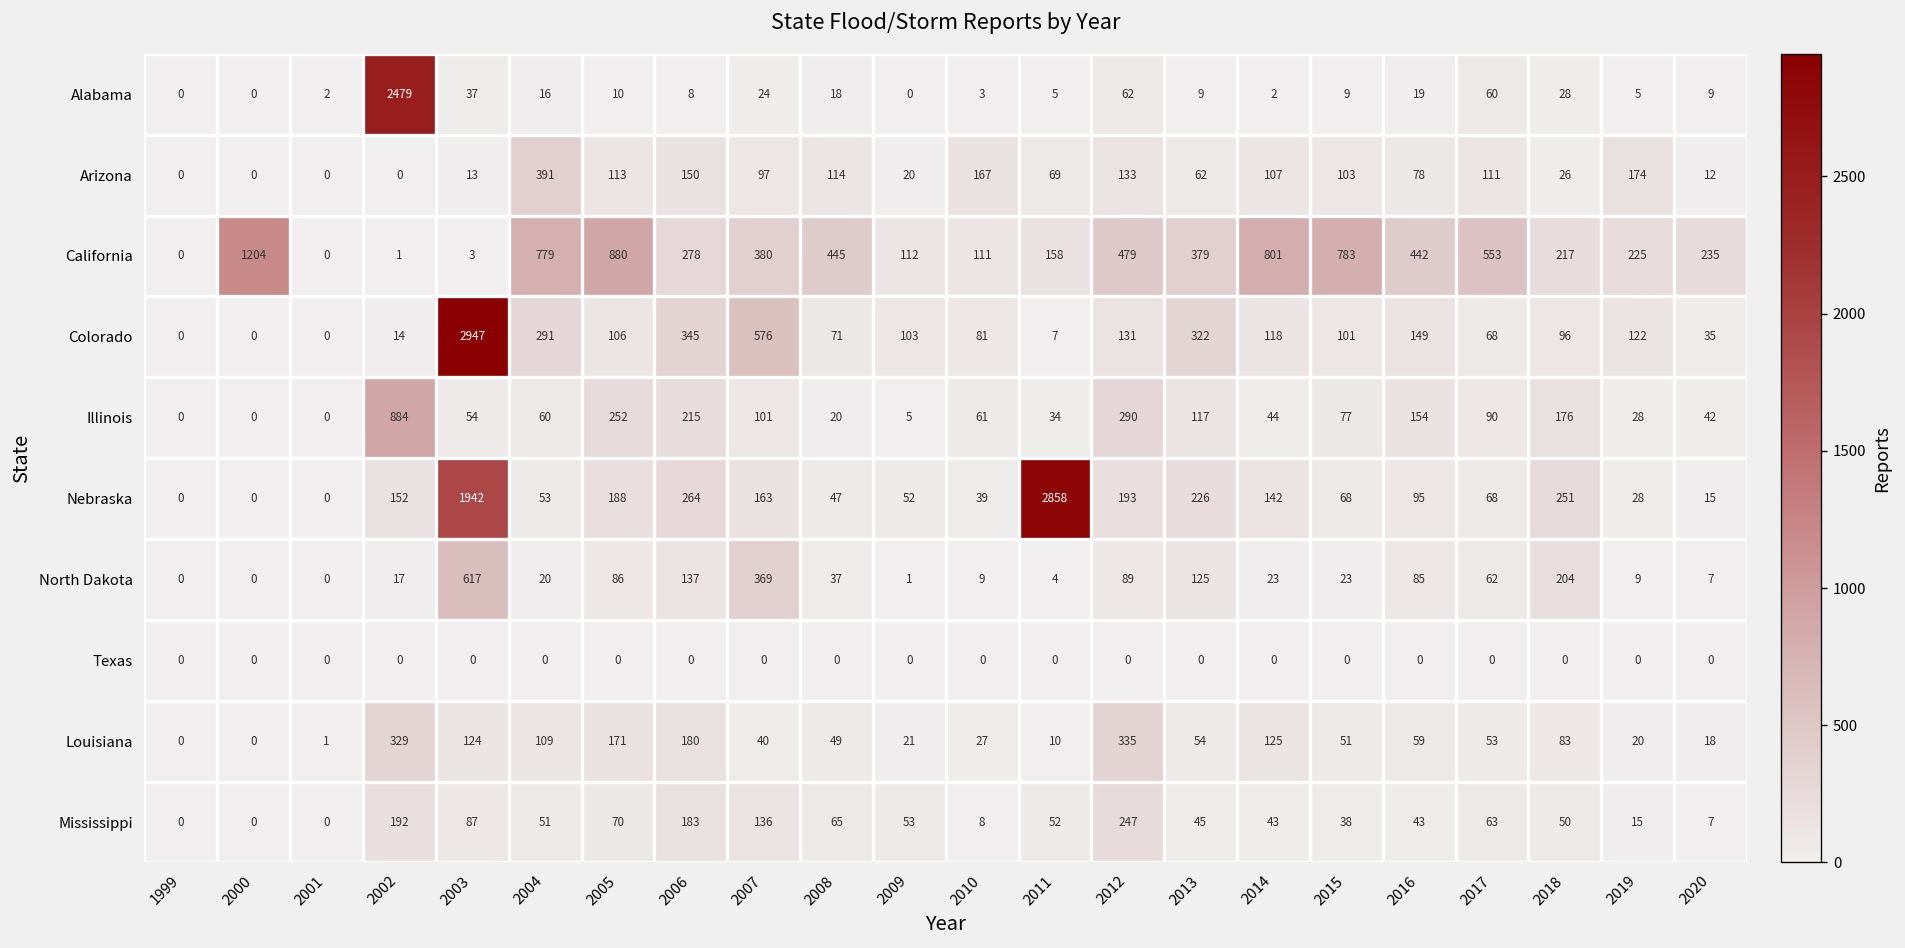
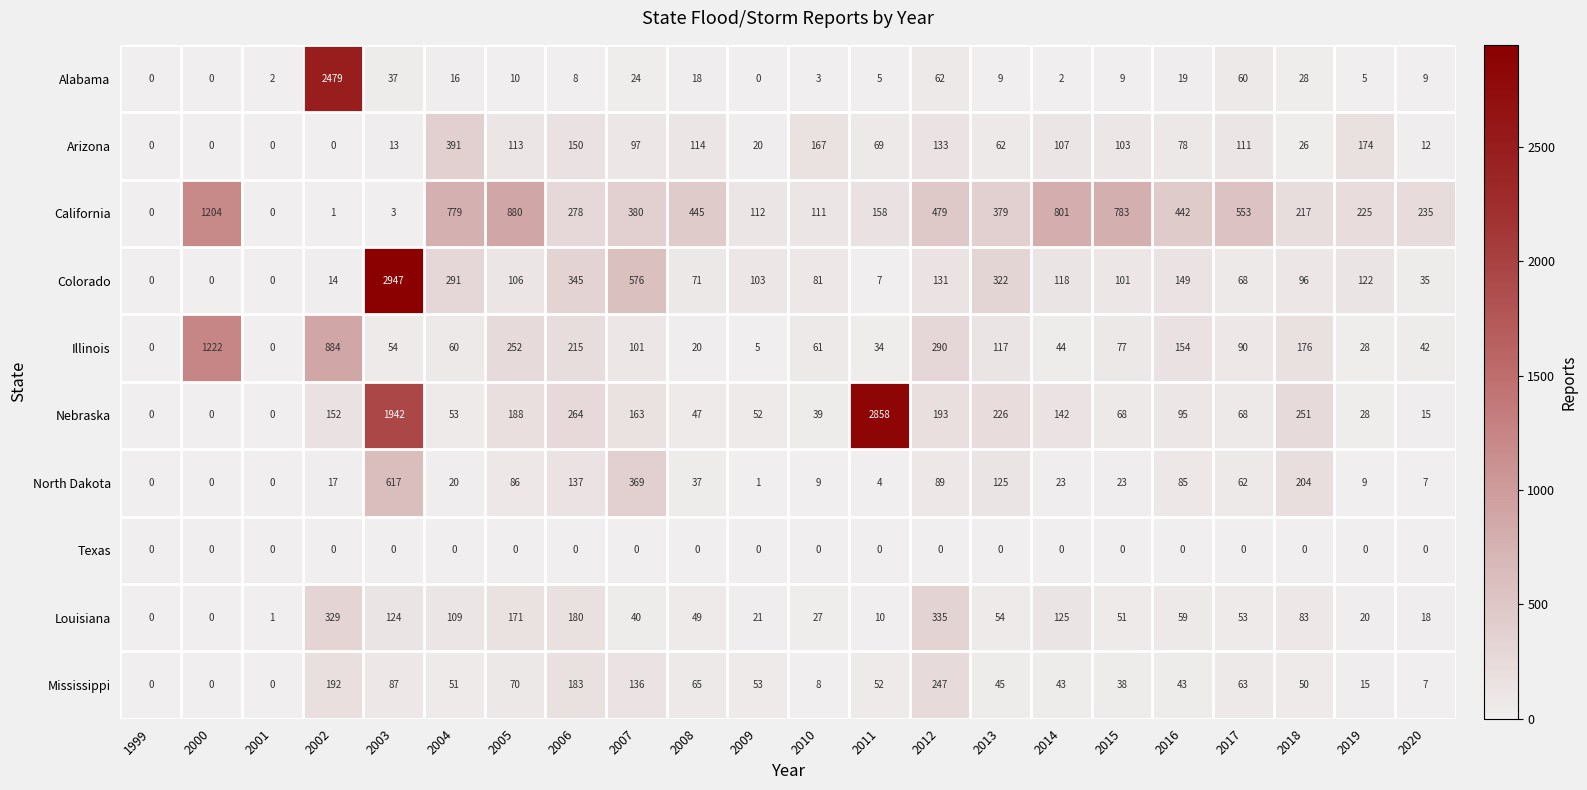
Illinois, 2000: 0 -> 1222
